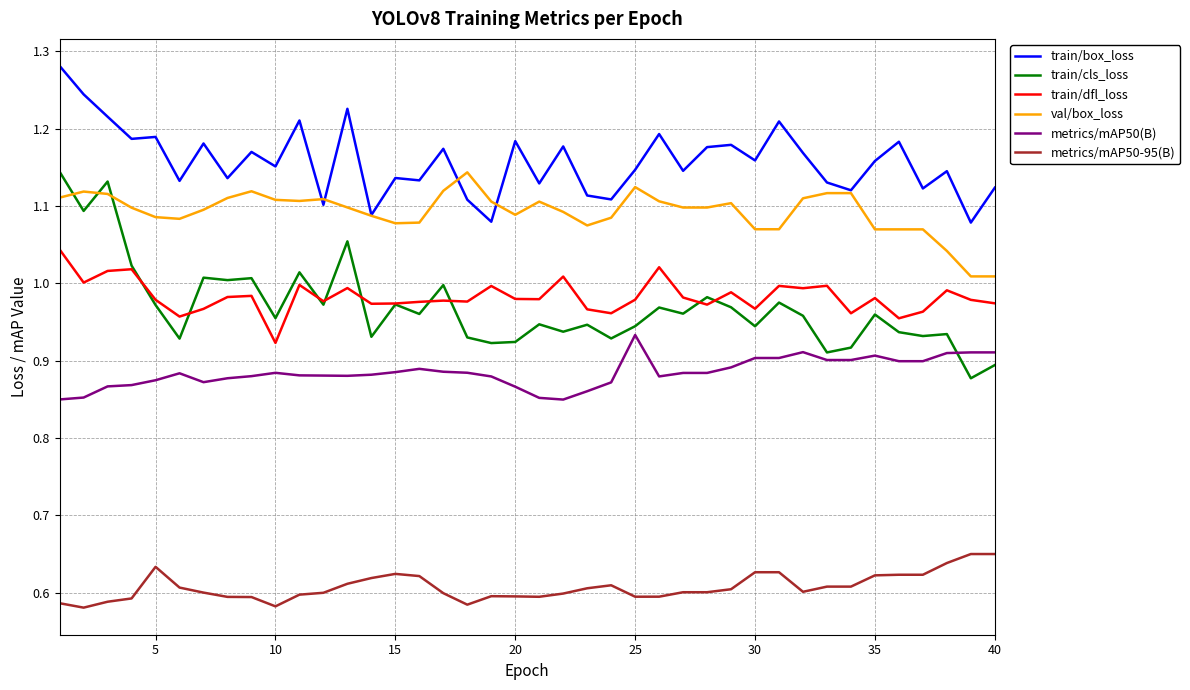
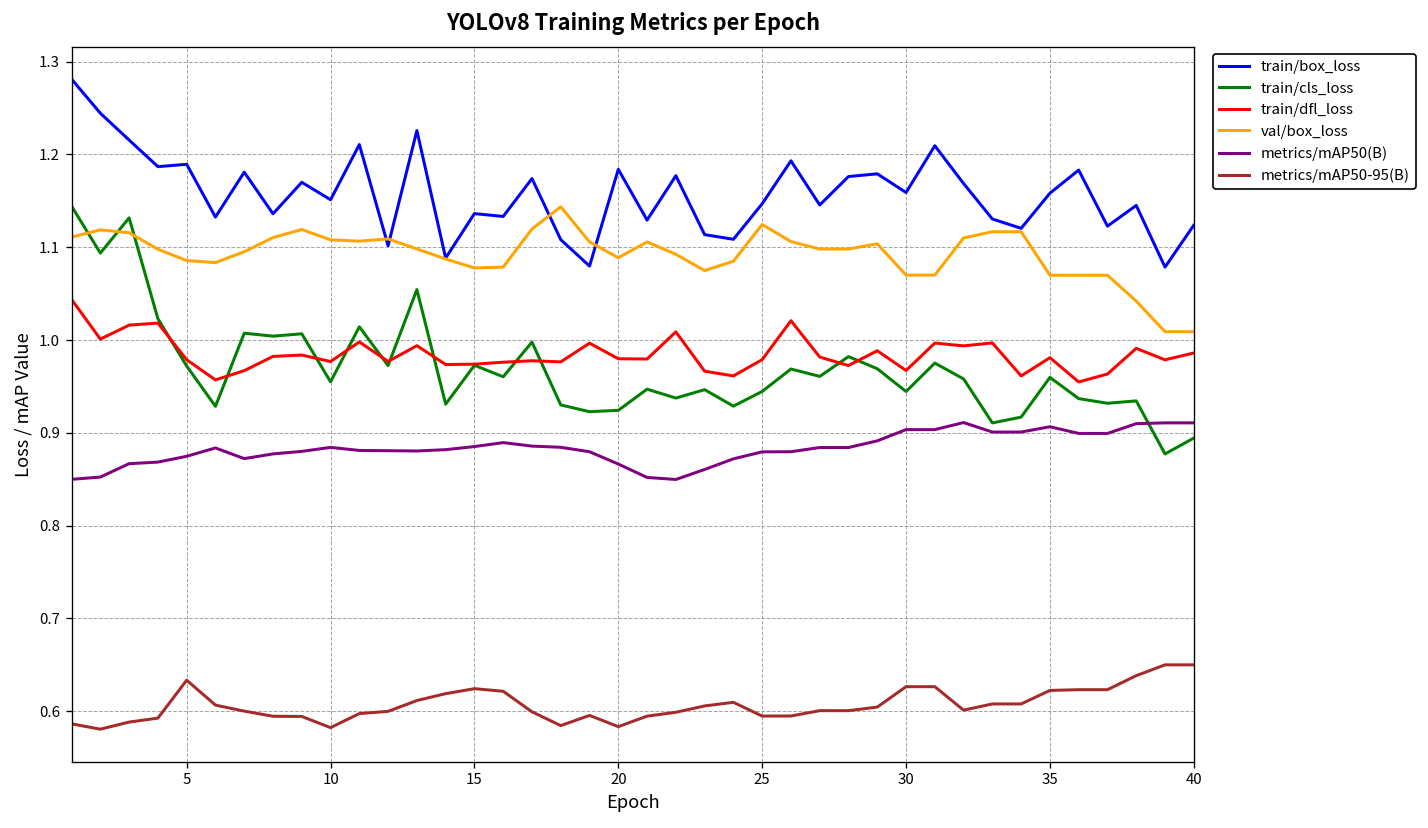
train/dfl_loss, 10: 0.92 -> 0.98
metrics/mAP50-95(B), 20: 0.60 -> 0.58
metrics/mAP50(B), 25: 0.93 -> 0.88
train/dfl_loss, 40: 0.97 -> 0.99
